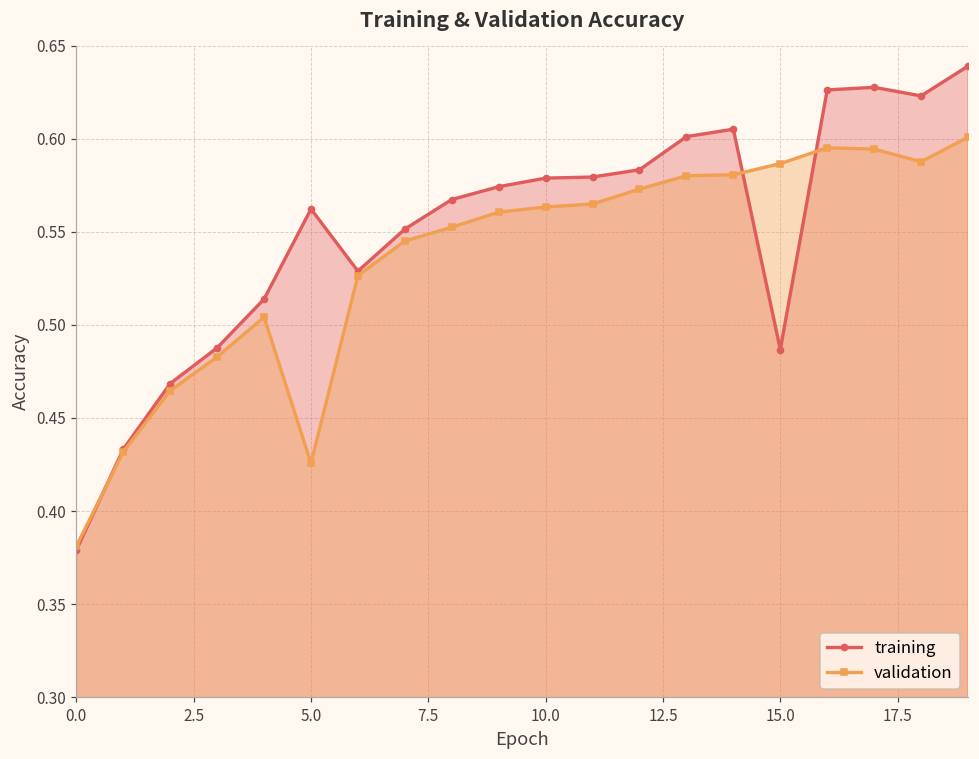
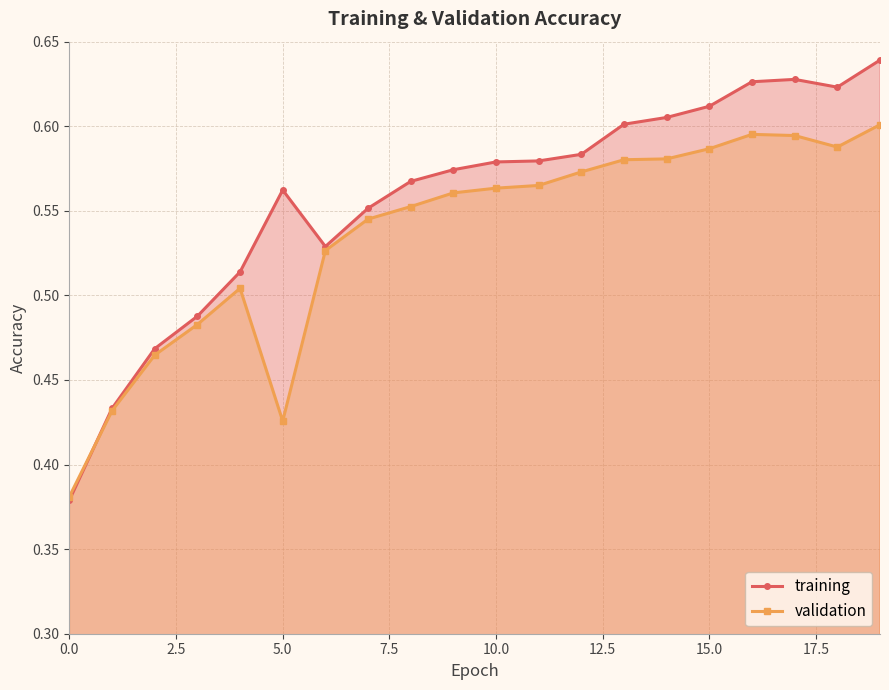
training, 15.0: 0.487 -> 0.612
